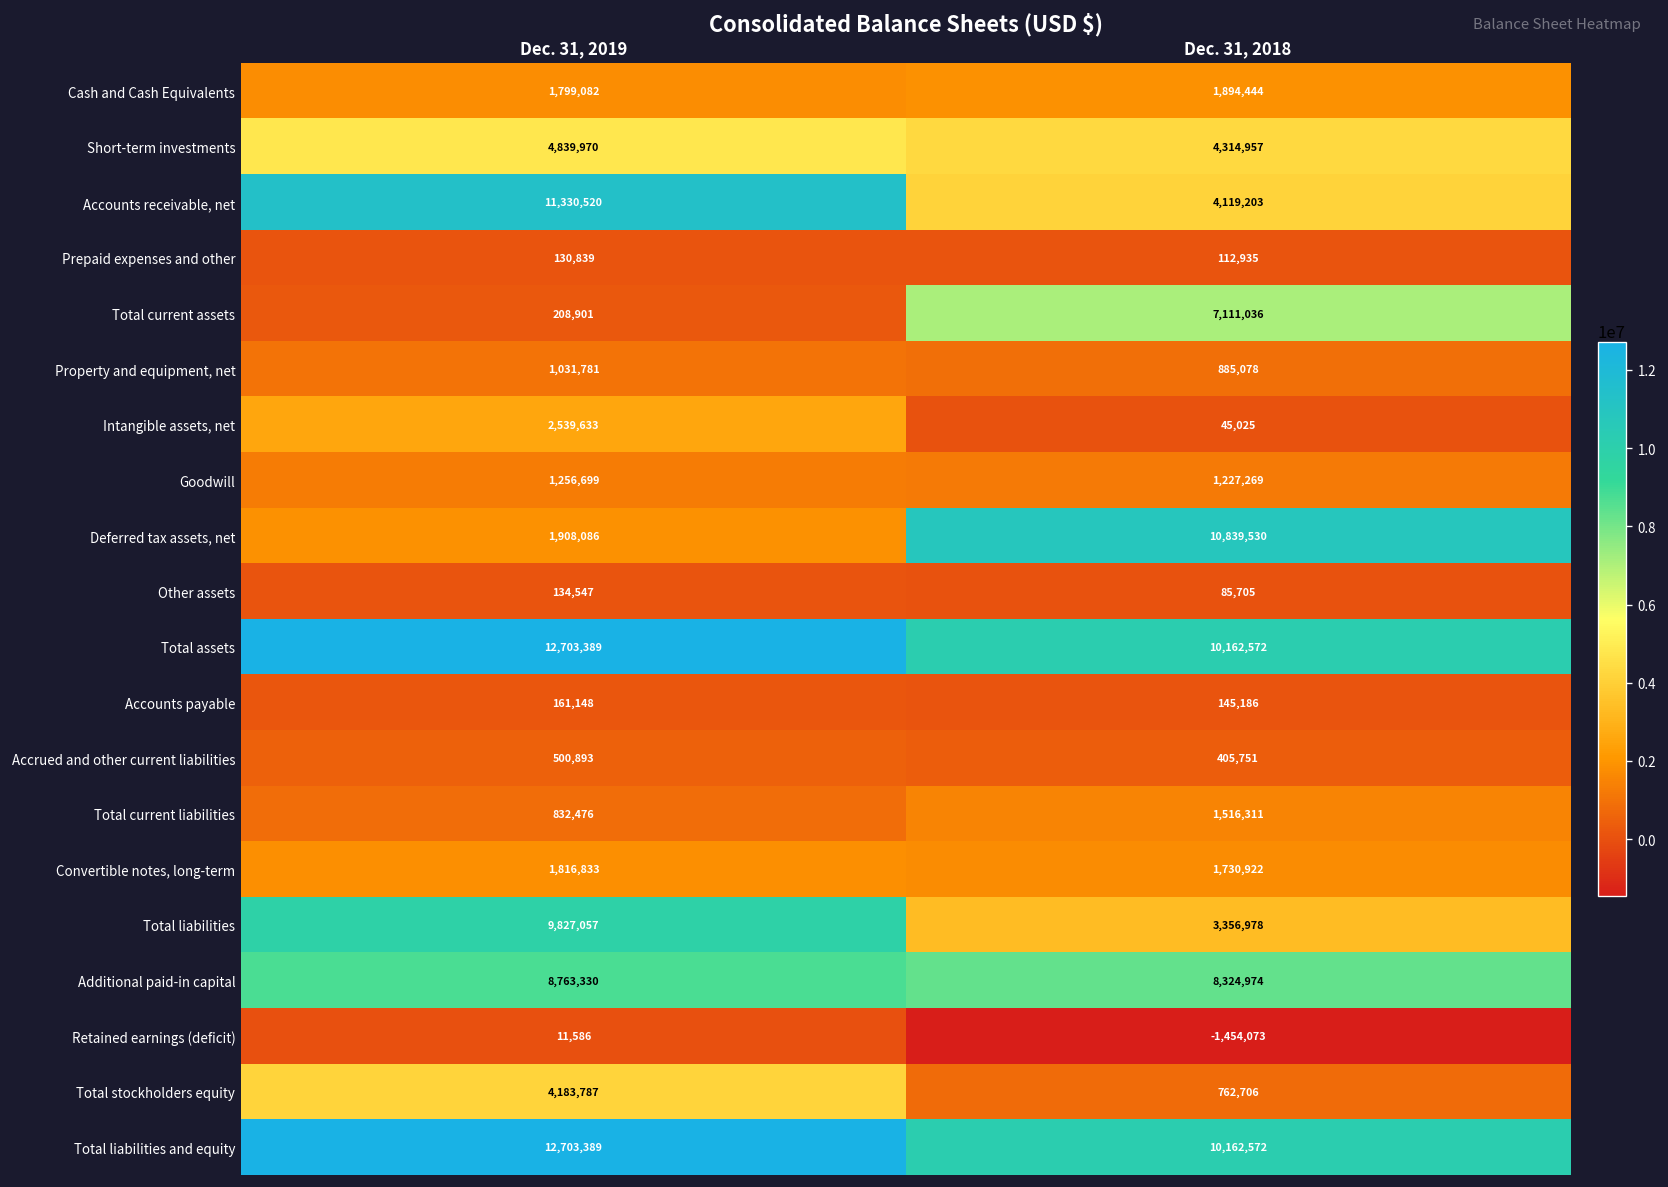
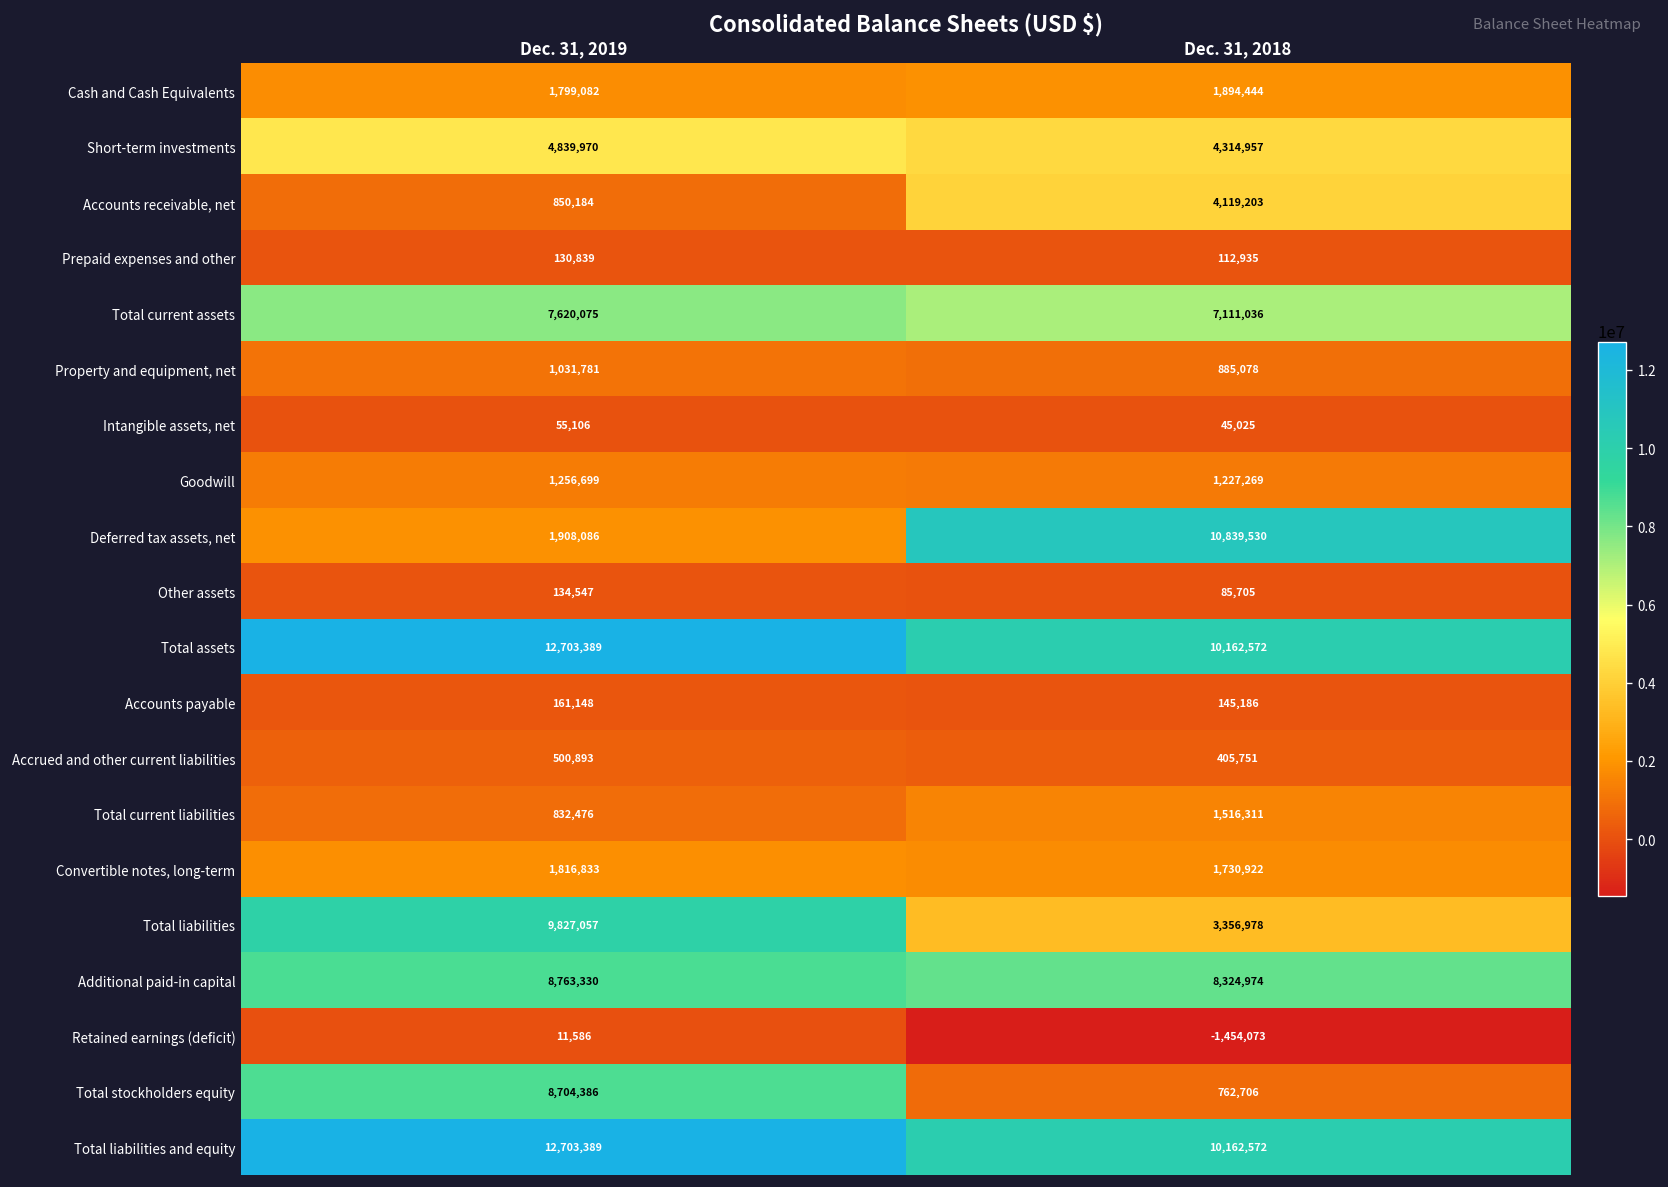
Accounts receivable, net, Dec. 31, 2019: 11,330,520 -> 850,184
Total current assets, Dec. 31, 2019: 208,901 -> 7,620,075
Intangible assets, net, Dec. 31, 2019: 2,539,633 -> 55,106
Total stockholders equity, Dec. 31, 2019: 4,183,787 -> 8,704,386
